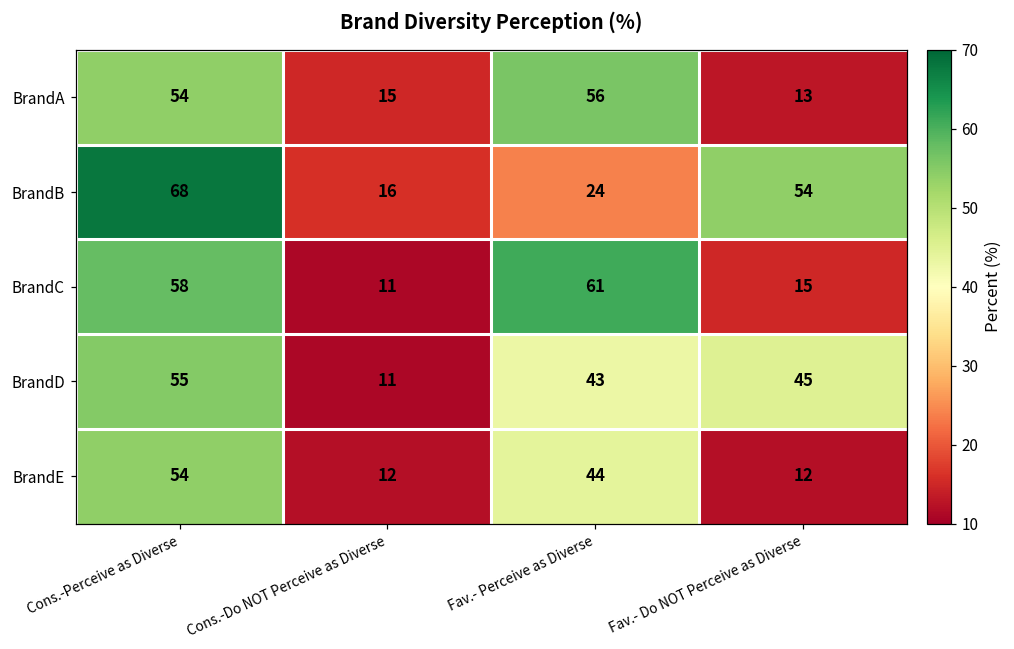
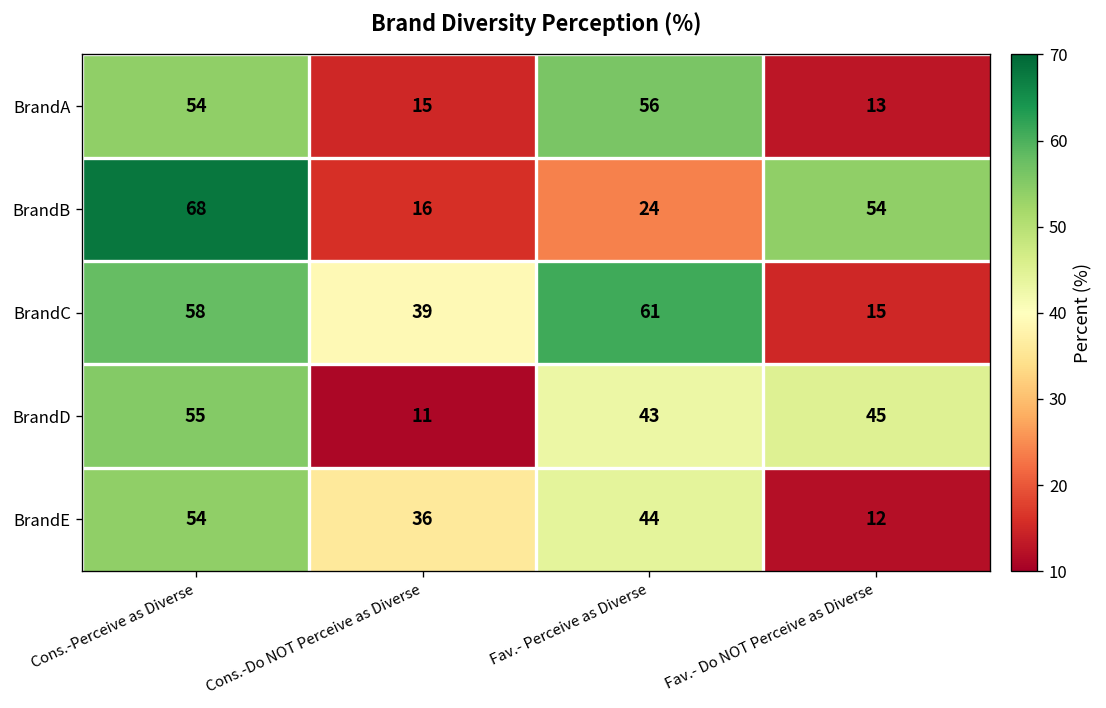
BrandC, Cons.-Do NOT Perceive as Diverse: 11 -> 39
BrandE, Cons.-Do NOT Perceive as Diverse: 12 -> 36
